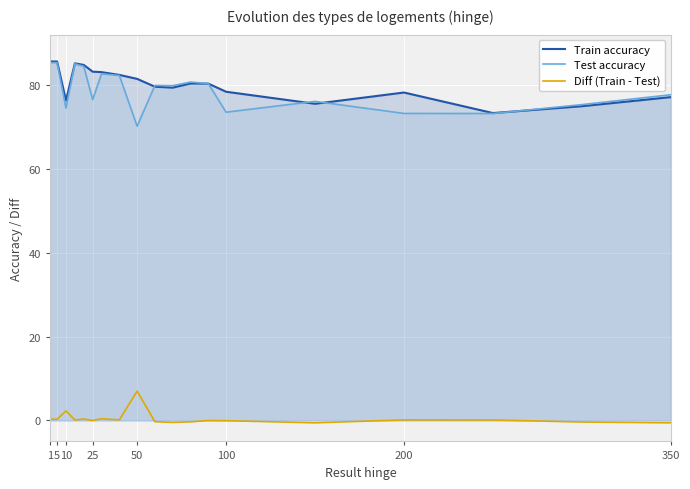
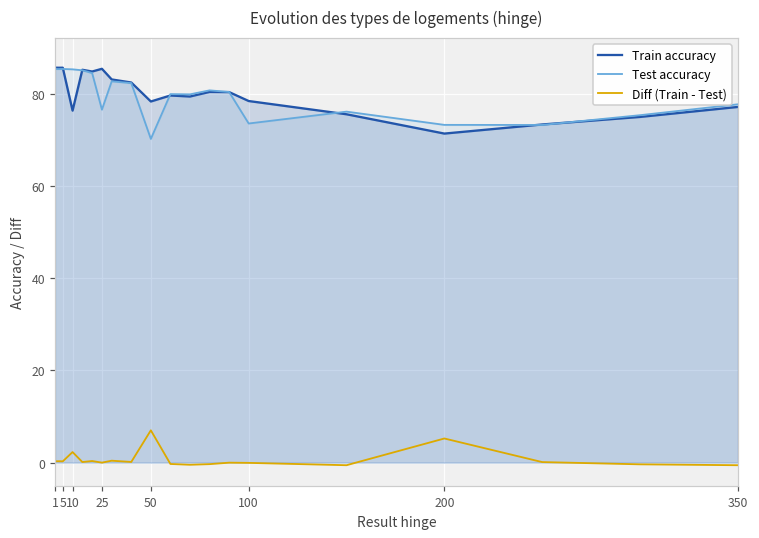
Test accuracy, 10: 74 -> 85
Train accuracy, 25: 83 -> 85
Train accuracy, 50: 81 -> 78
Train accuracy, 200: 78 -> 71
Diff (Train - Test), 200: 0 -> 5
